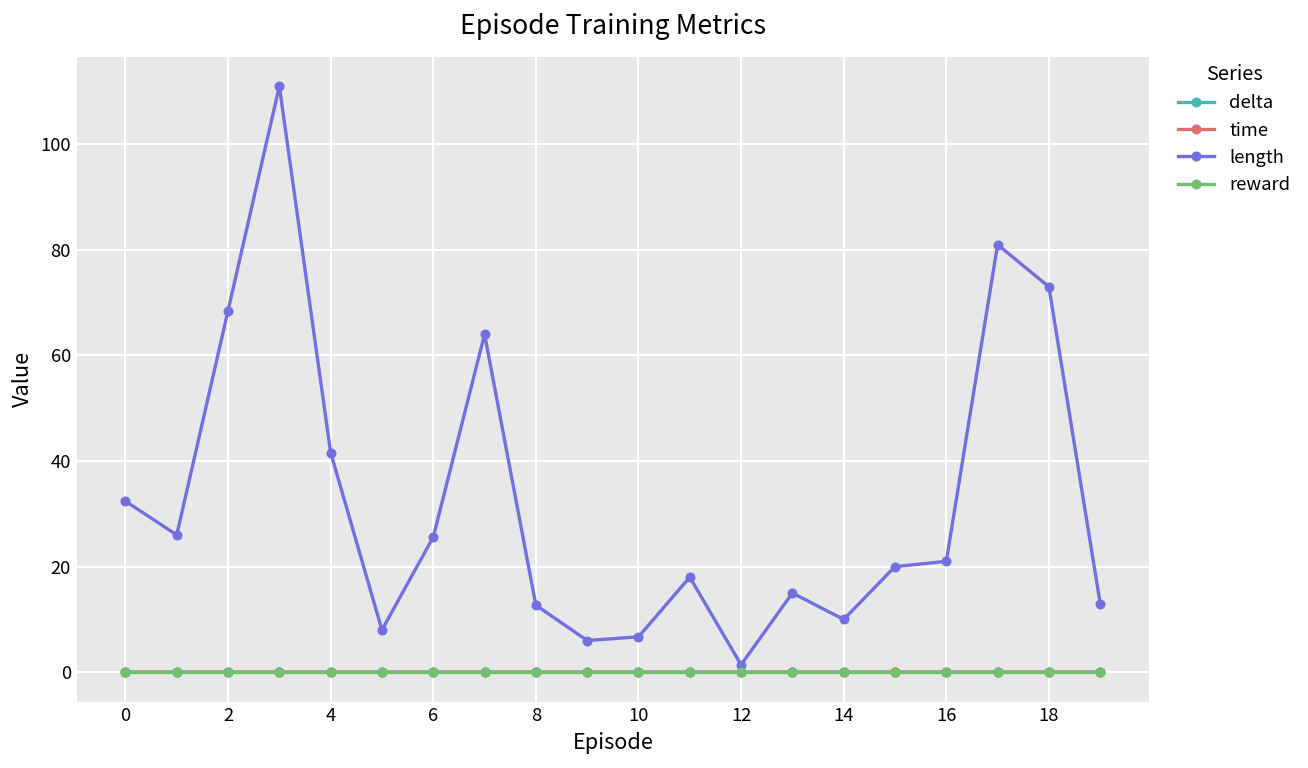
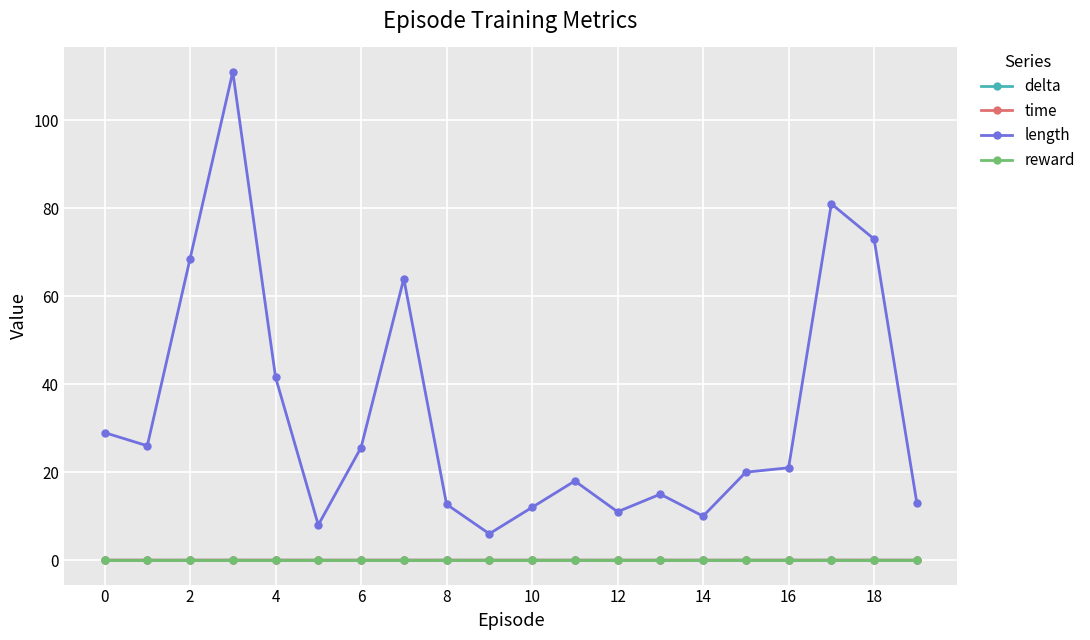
length, 0: 32 -> 29
length, 10: 7 -> 12
length, 12: 1 -> 11
